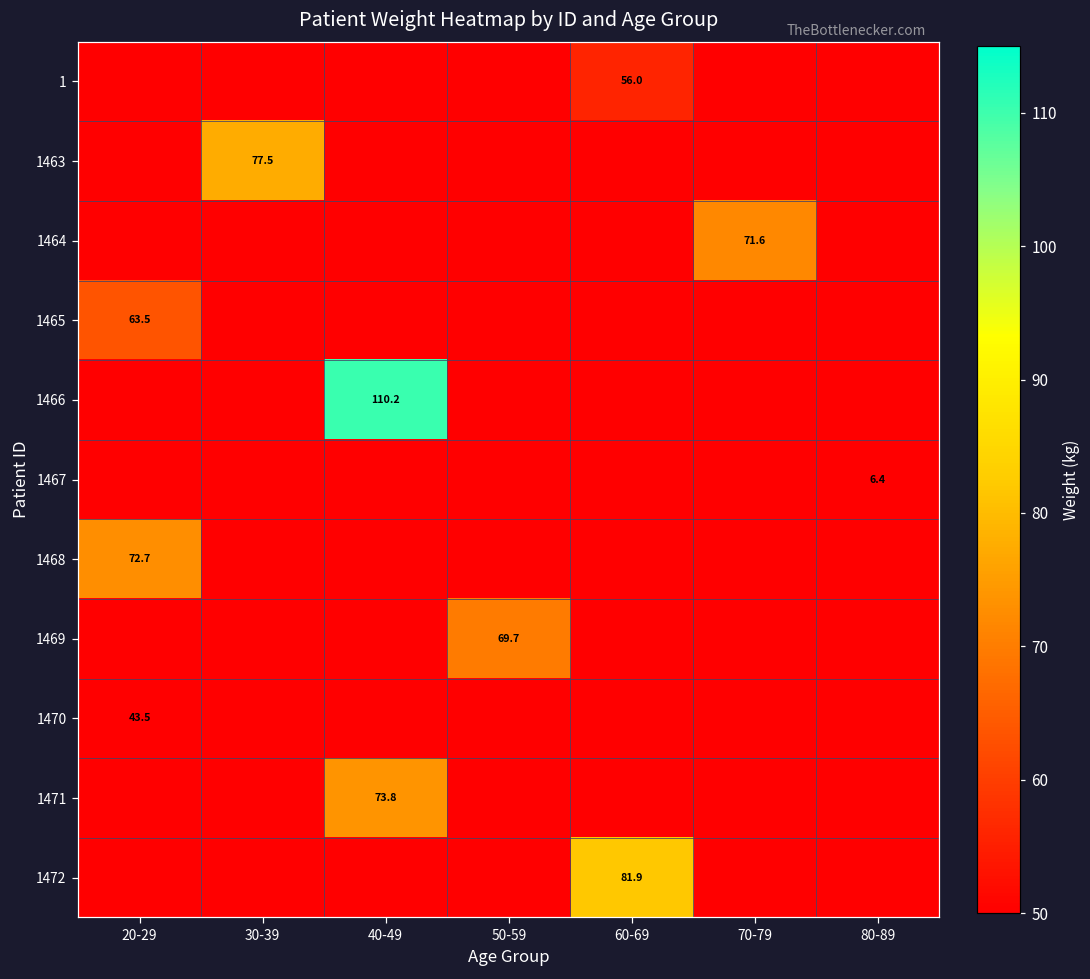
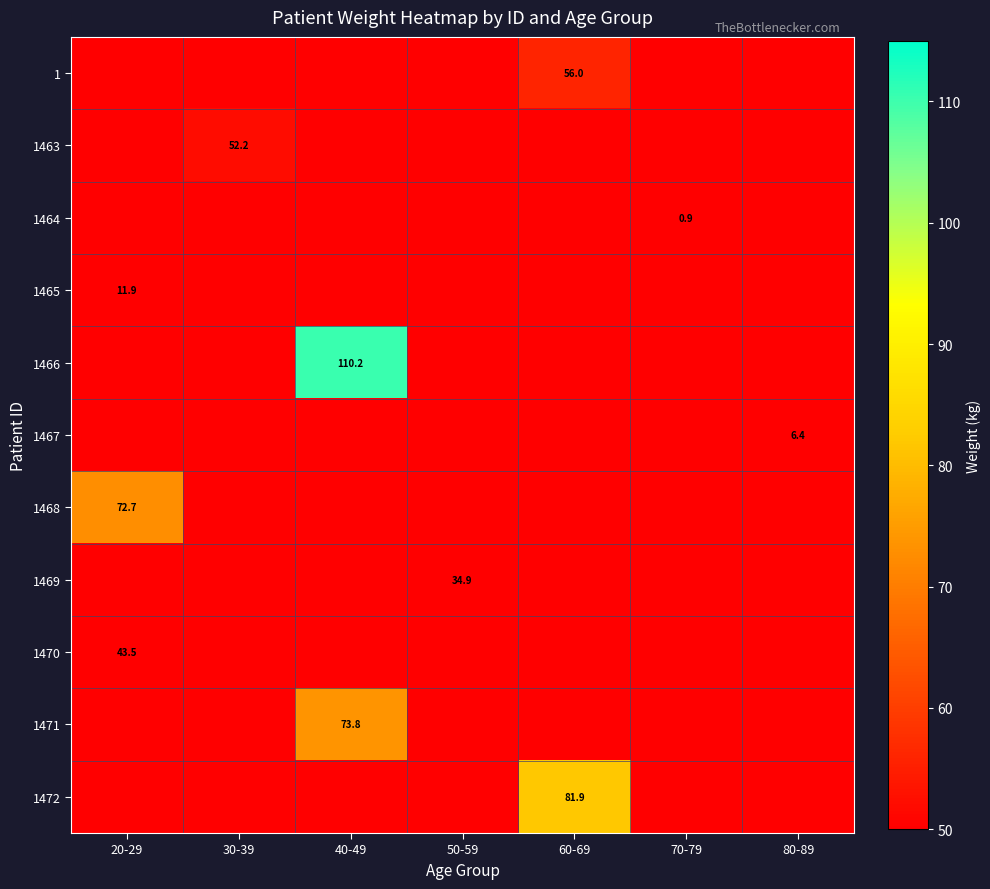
1463, 30-39: 77.5 -> 52.2
1464, 70-79: 71.6 -> 0.9
1465, 20-29: 63.5 -> 11.9
1469, 50-59: 69.7 -> 34.9
